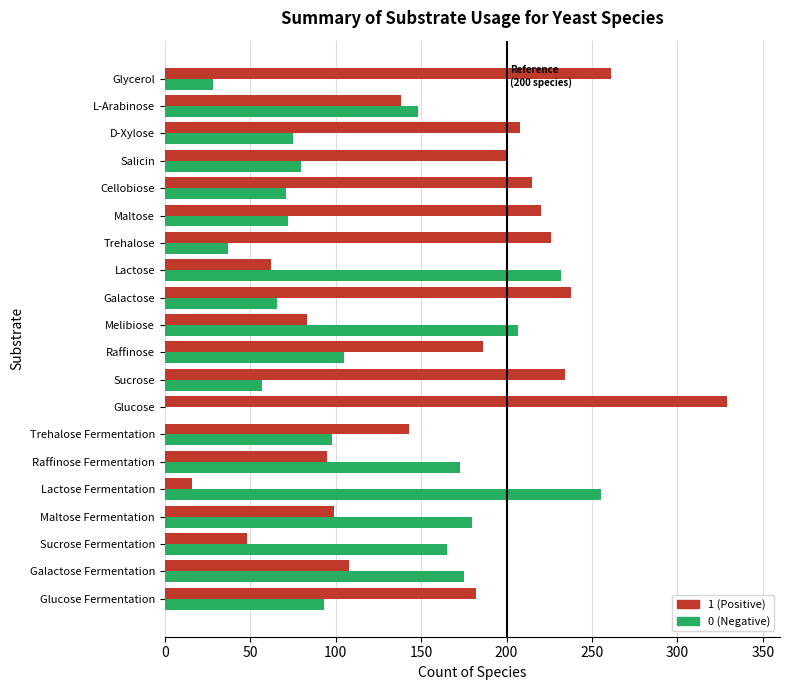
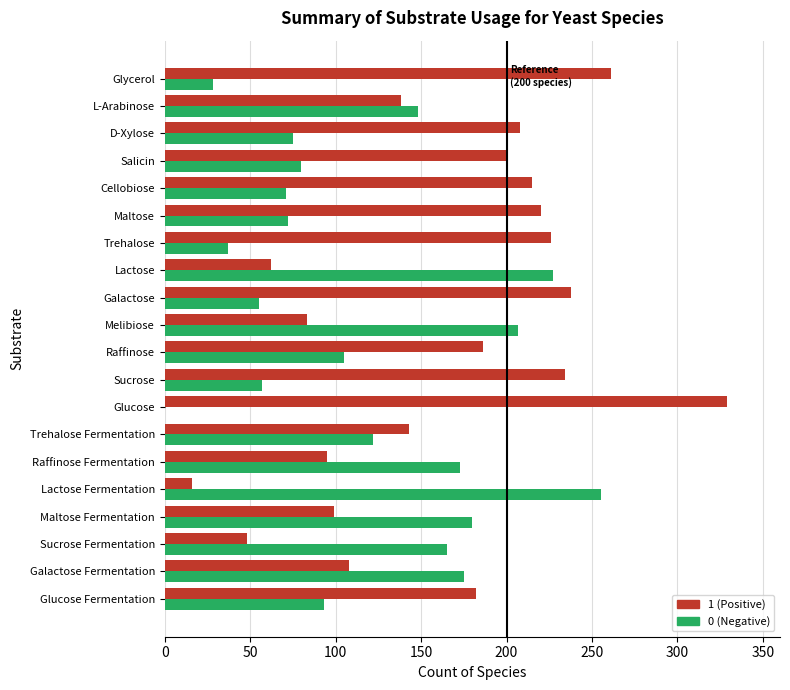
0 (Negative), Lactose: 232 -> 227
0 (Negative), Galactose: 66 -> 55
0 (Negative), Trehalose Fermentation: 98 -> 122
